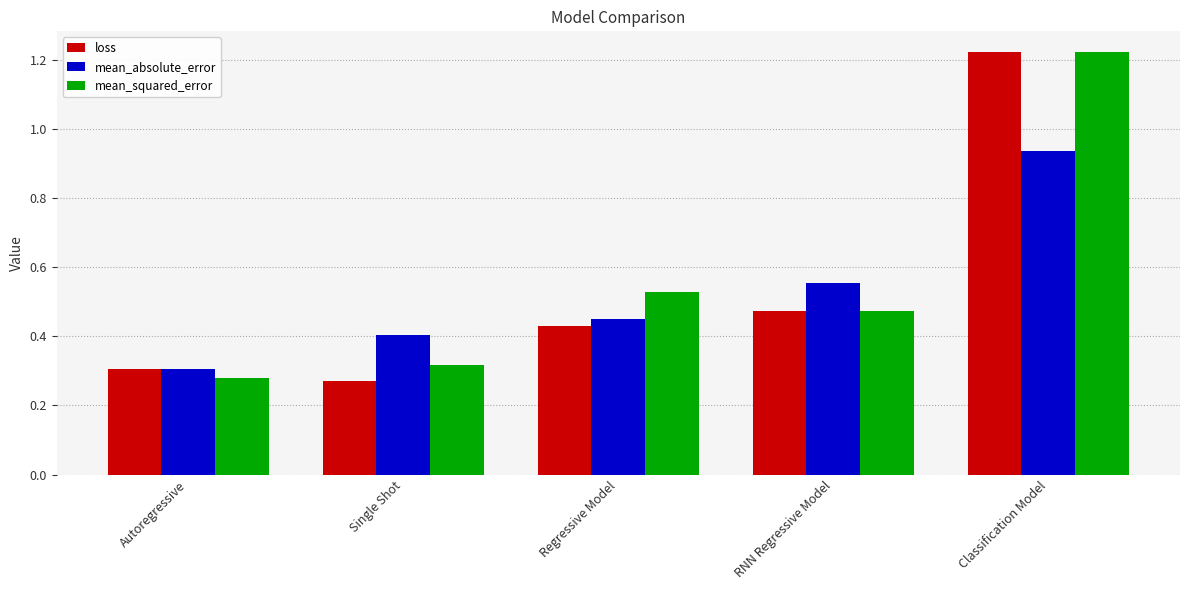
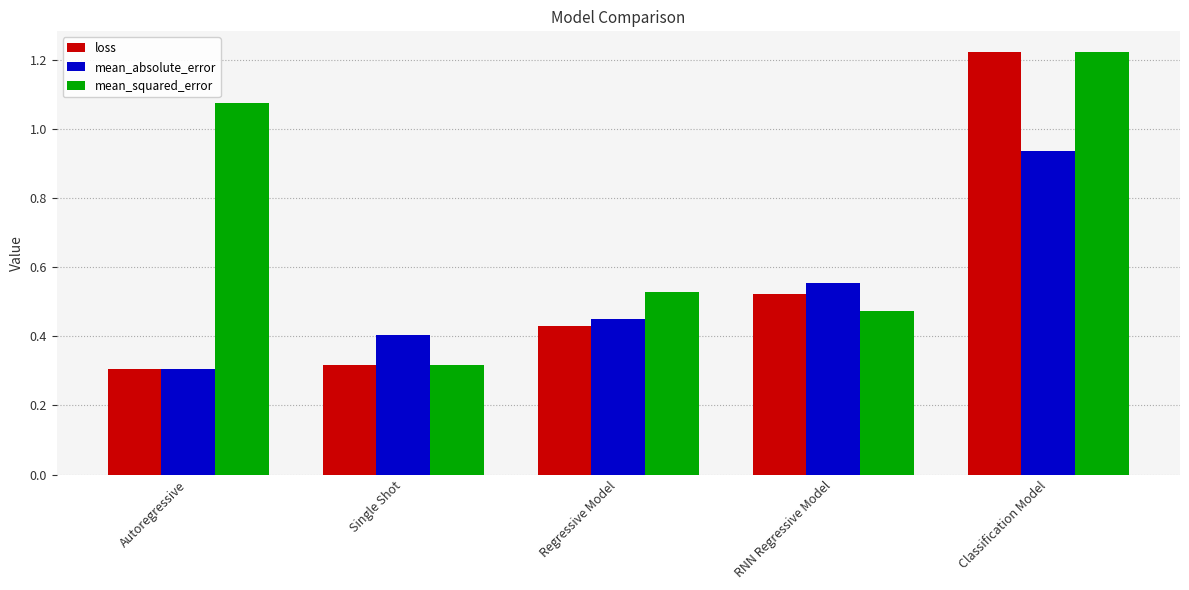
mean_squared_error, Autoregressive: 0.28 -> 1.07
loss, Single Shot: 0.27 -> 0.32
loss, RNN Regressive Model: 0.47 -> 0.52
